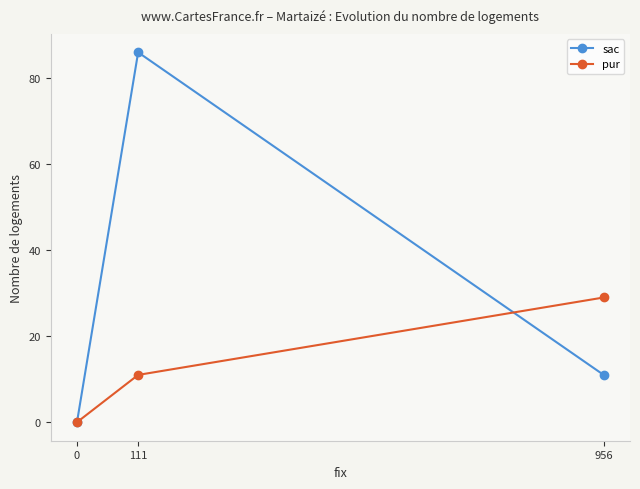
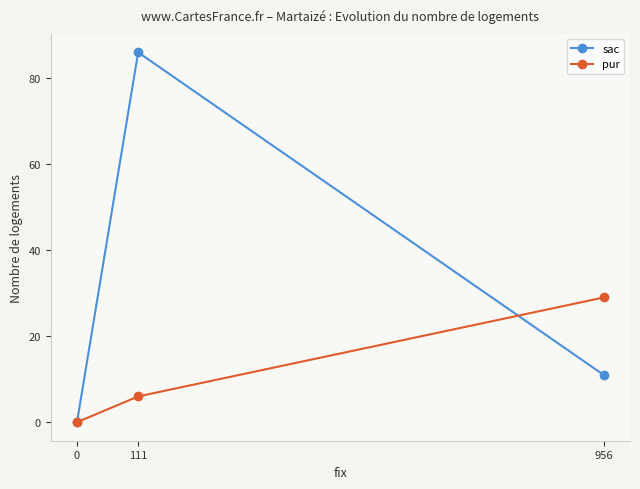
pur, 111: 11 -> 6
